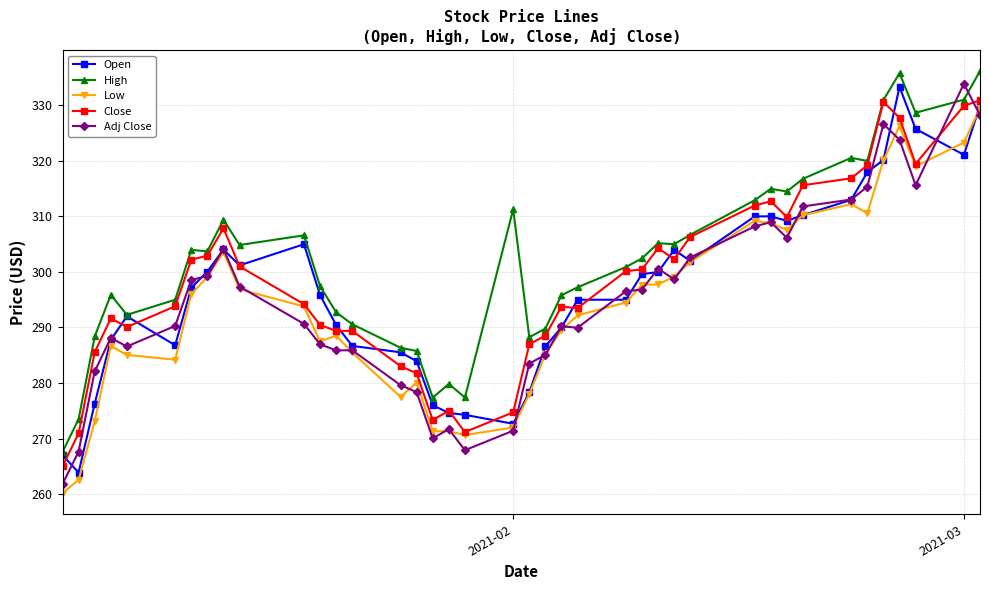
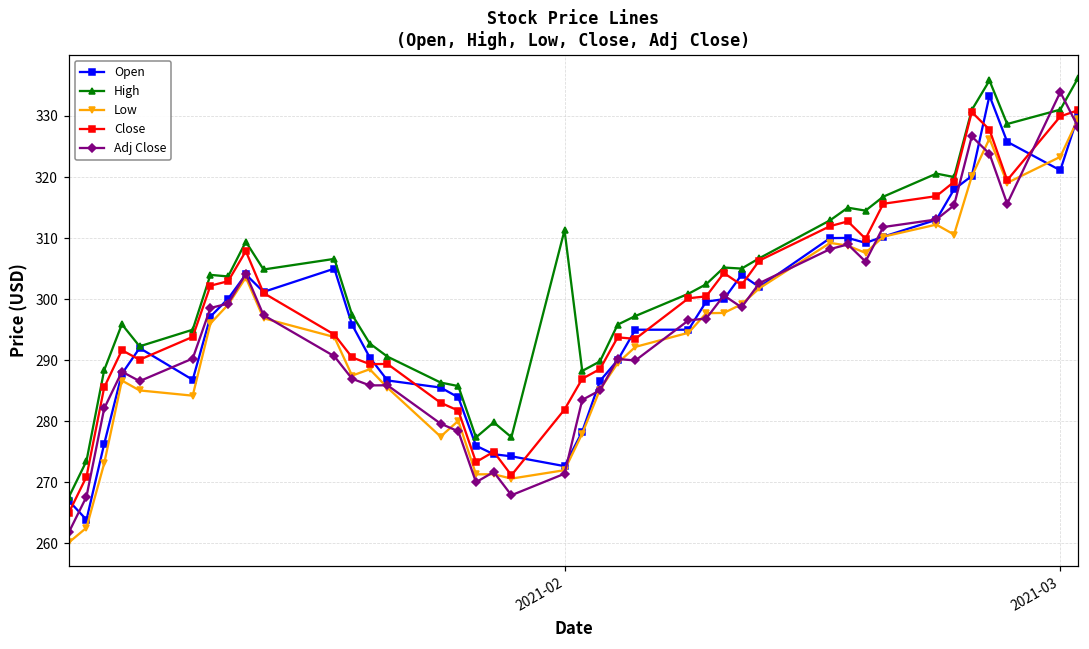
Close, 2021-02: 275 -> 282
